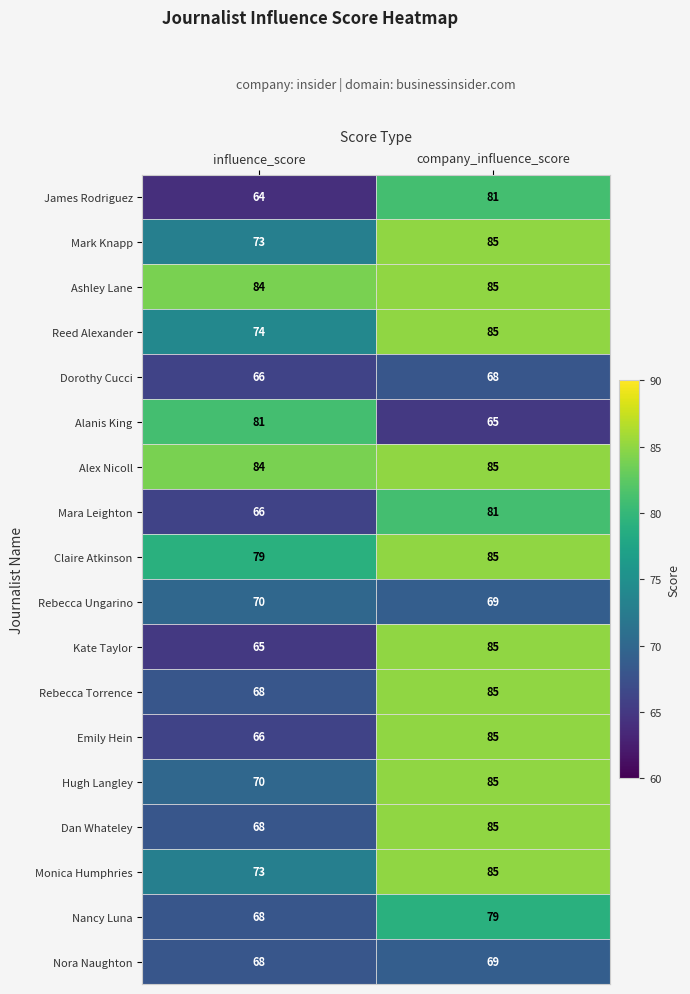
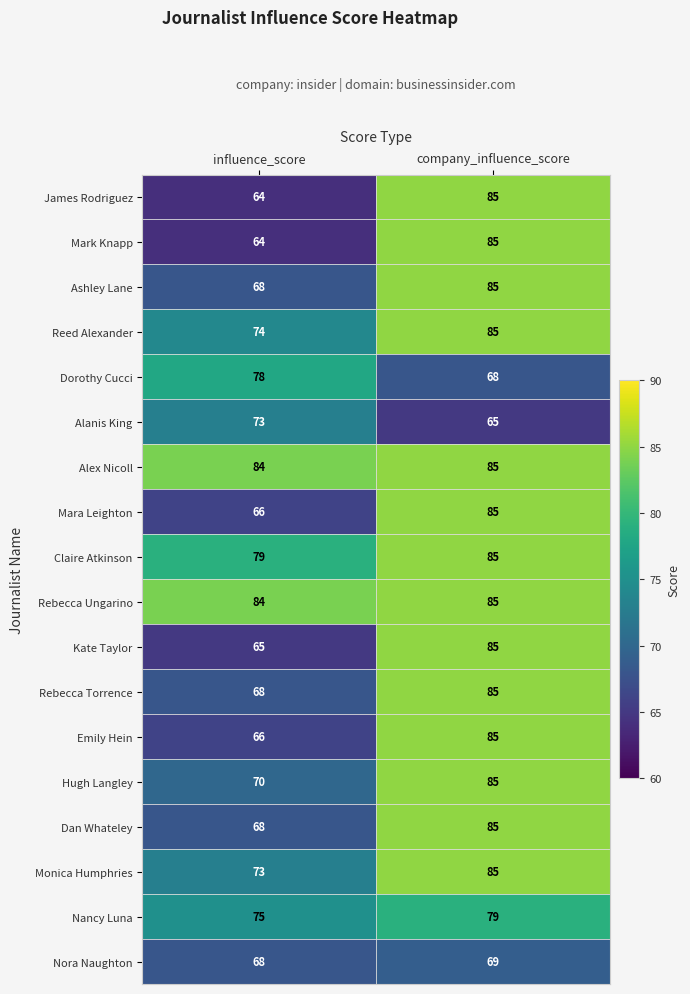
James Rodriguez, company_influence_score: 81 -> 85
Mark Knapp, influence_score: 73 -> 64
Ashley Lane, influence_score: 84 -> 68
Dorothy Cucci, influence_score: 66 -> 78
Alanis King, influence_score: 81 -> 73
Mara Leighton, company_influence_score: 81 -> 85
Rebecca Ungarino, influence_score: 70 -> 84
Rebecca Ungarino, company_influence_score: 69 -> 85
Nancy Luna, influence_score: 68 -> 75
